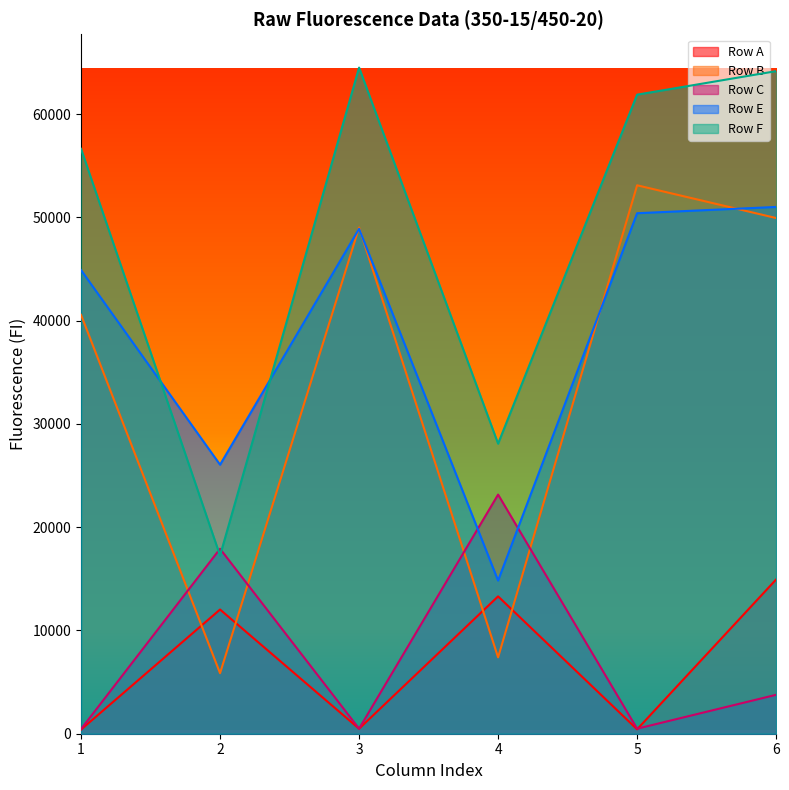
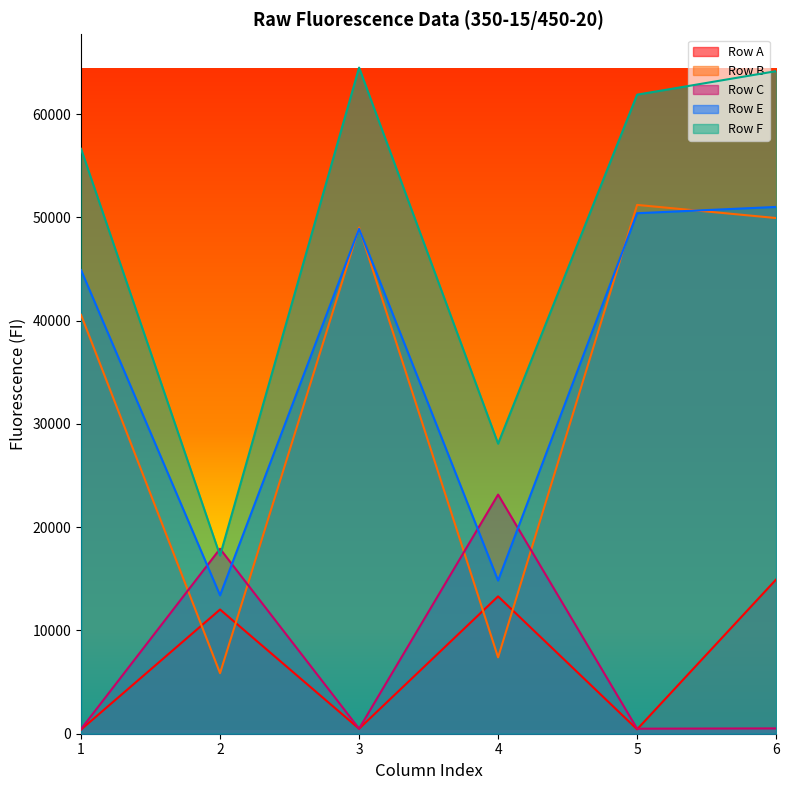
Row E, 2: 26100 -> 13400
Row B, 5: 53100 -> 51200
Row C, 6: 3800 -> 500
